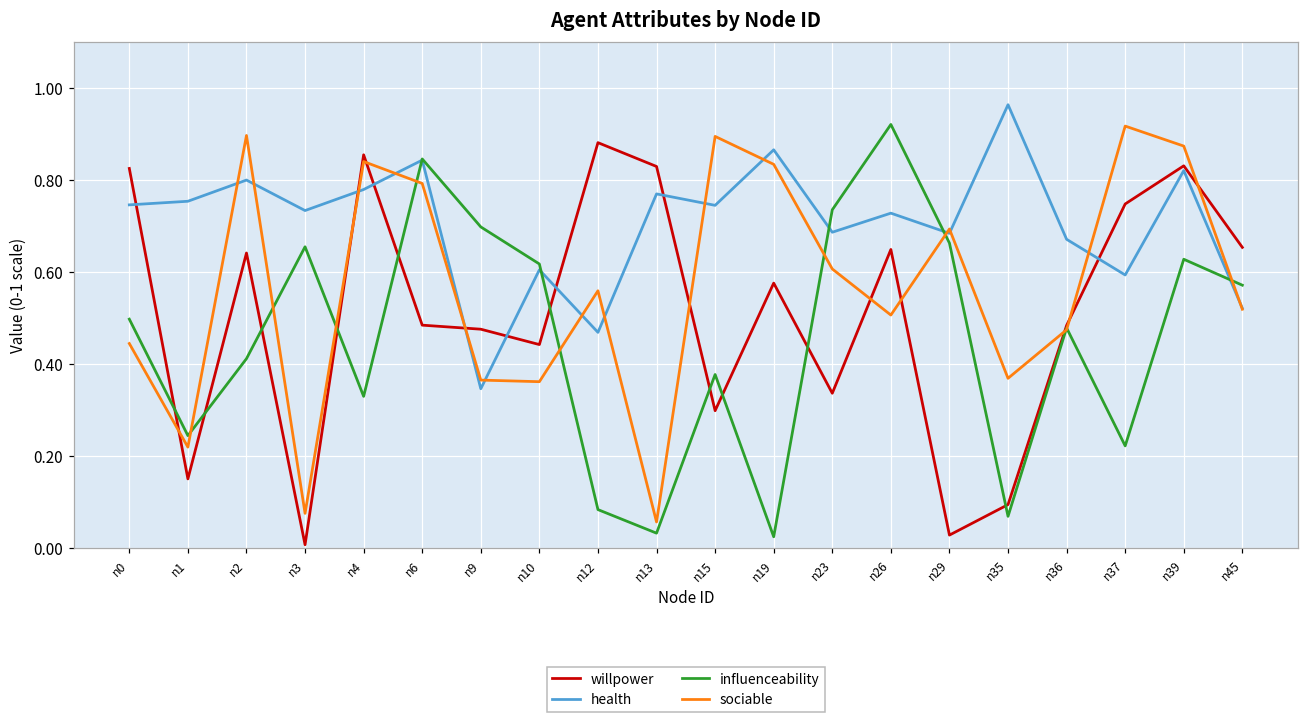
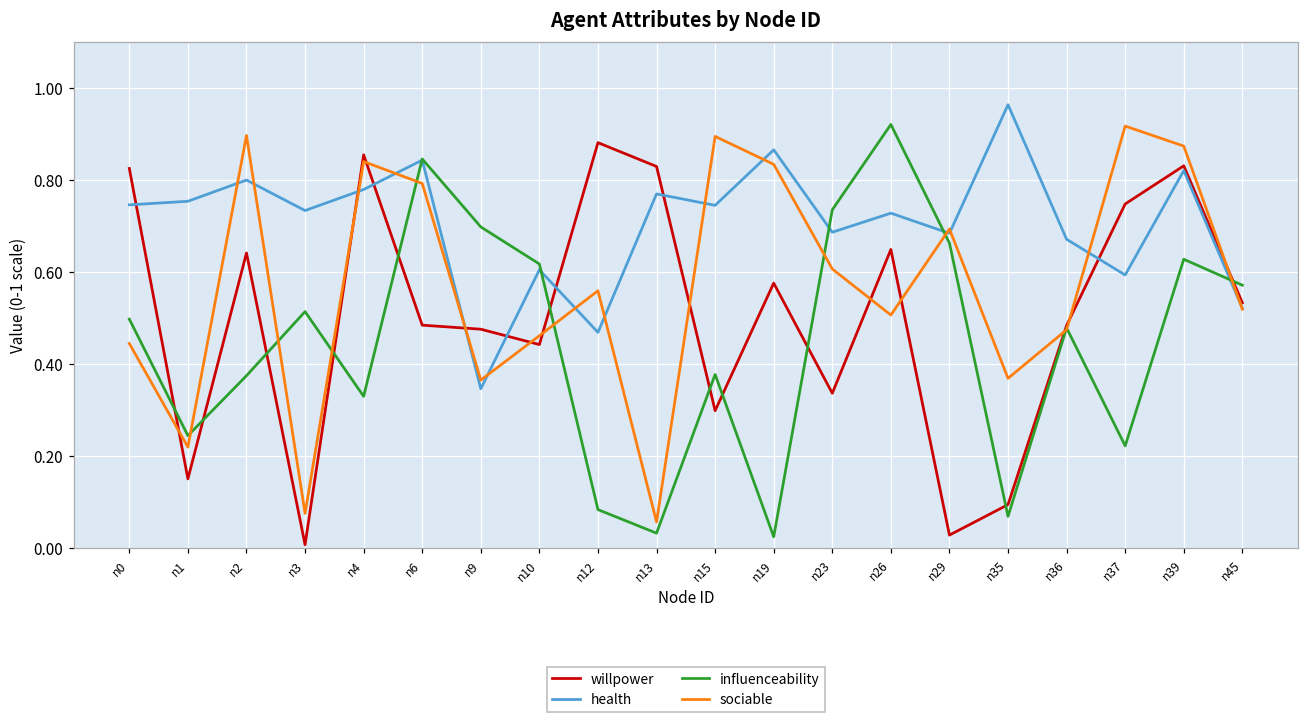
influenceability, n2: 0.41 -> 0.38
influenceability, n3: 0.66 -> 0.51
sociable, n10: 0.36 -> 0.46
willpower, n45: 0.65 -> 0.53
